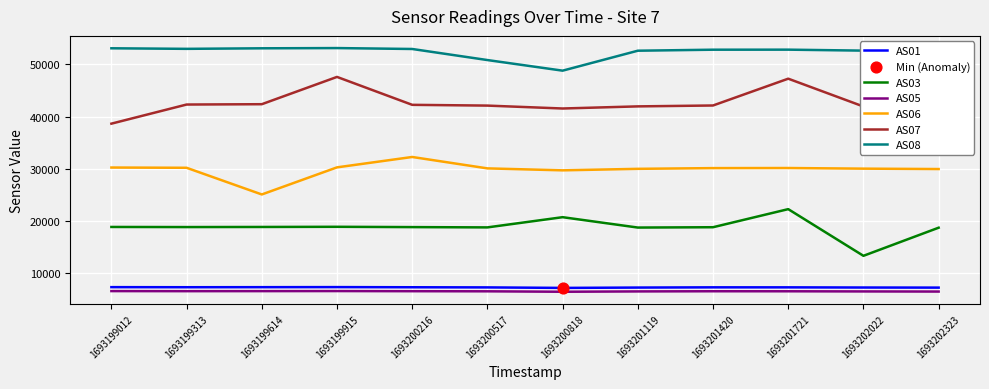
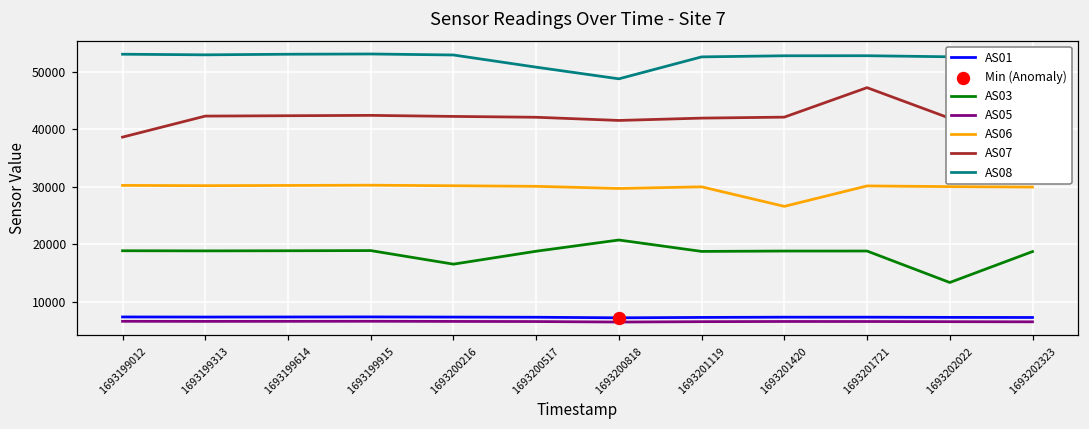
AS06, 1693199614: 25000 -> 30000
AS07, 1693199915: 48000 -> 42000
AS03, 1693200216: 19000 -> 17000
AS06, 1693200216: 32000 -> 30000
AS06, 1693201420: 30000 -> 27000
AS03, 1693201721: 22000 -> 19000
